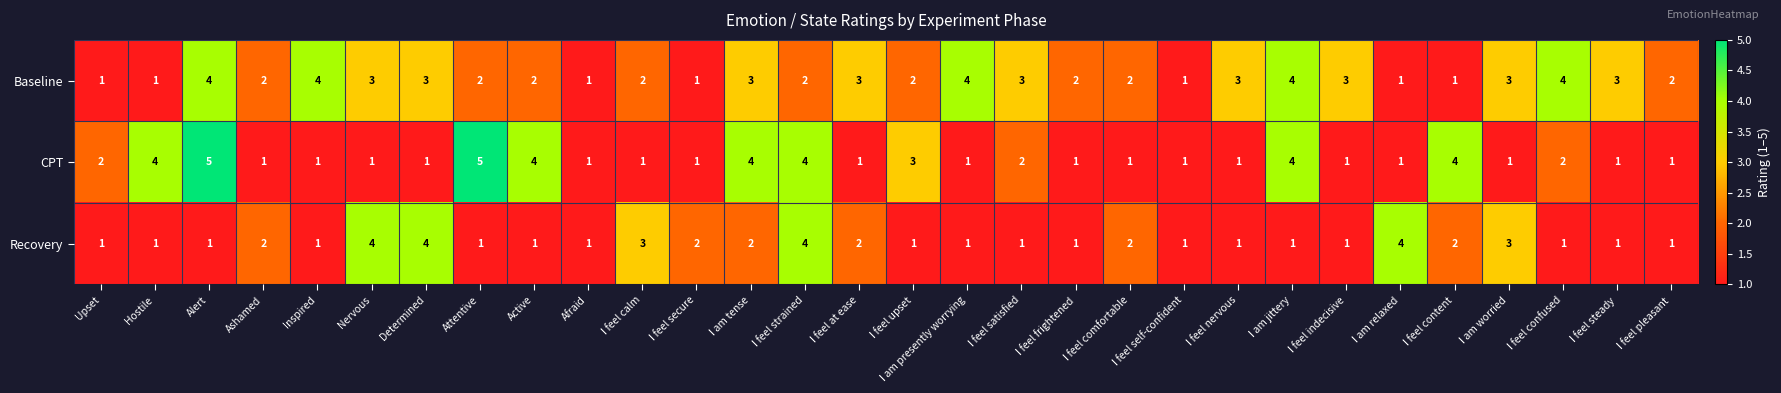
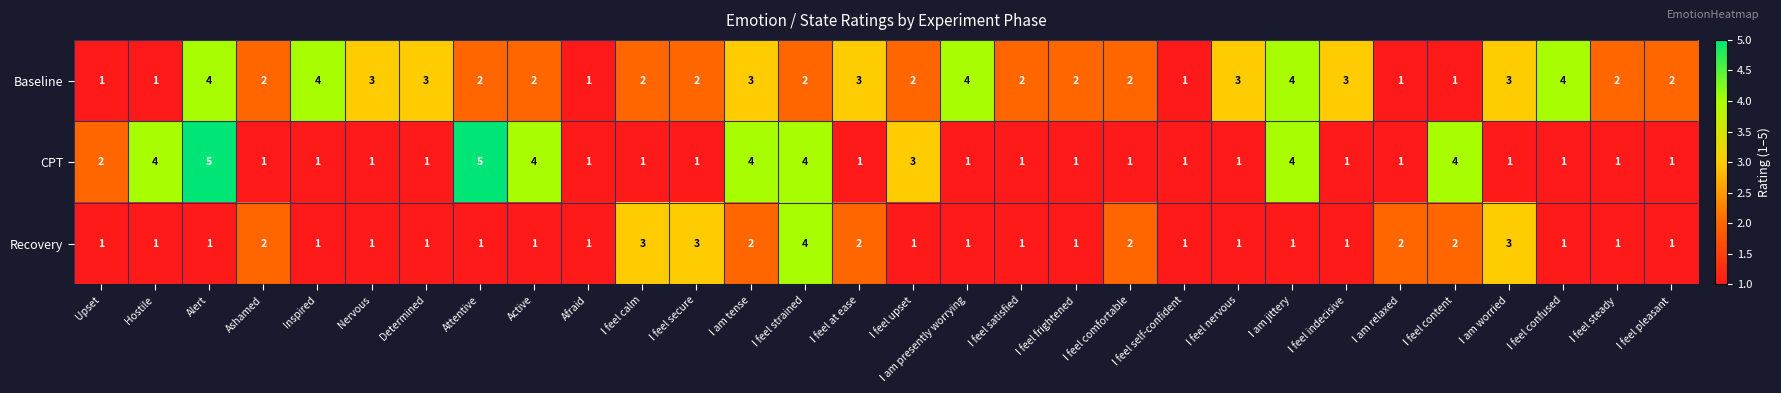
Baseline, I feel secure: 1 -> 2
Baseline, I feel satisfied: 3 -> 2
Baseline, I feel steady: 3 -> 2
CPT, I feel satisfied: 2 -> 1
CPT, I feel confused: 2 -> 1
Recovery, Nervous: 4 -> 1
Recovery, Determined: 4 -> 1
Recovery, I feel secure: 2 -> 3
Recovery, I am relaxed: 4 -> 2
